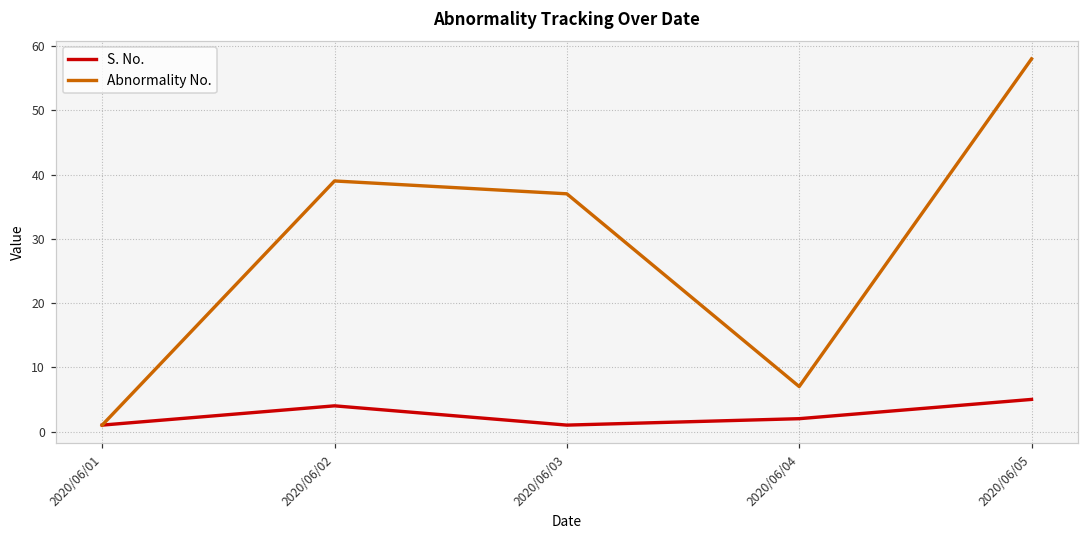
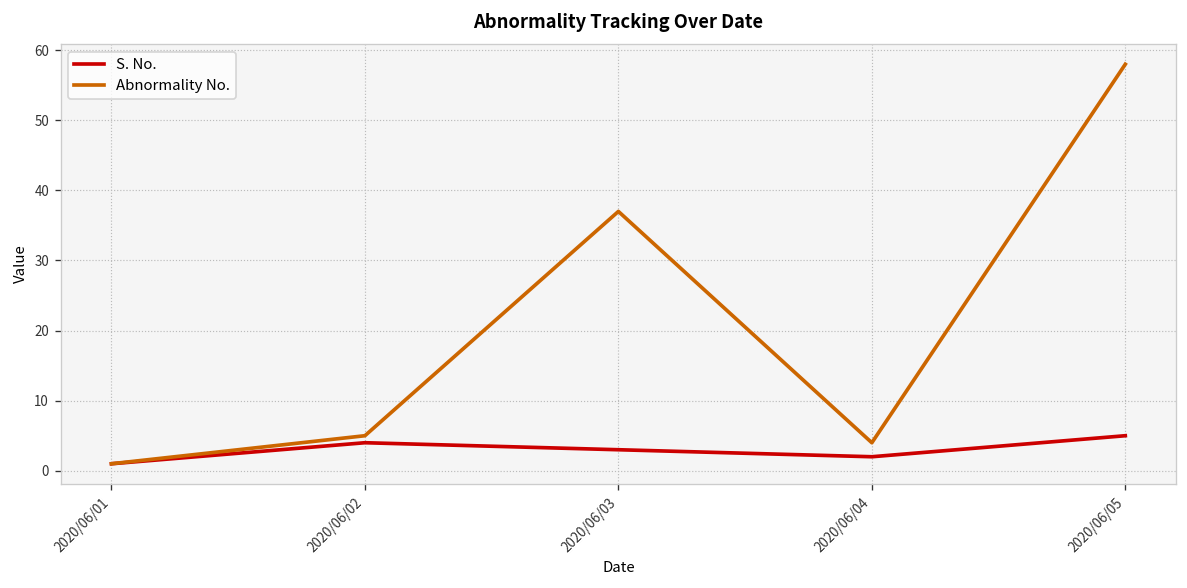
Abnormality No., 2020/06/02: 39 -> 5
S. No., 2020/06/03: 1 -> 3
Abnormality No., 2020/06/04: 7 -> 4
